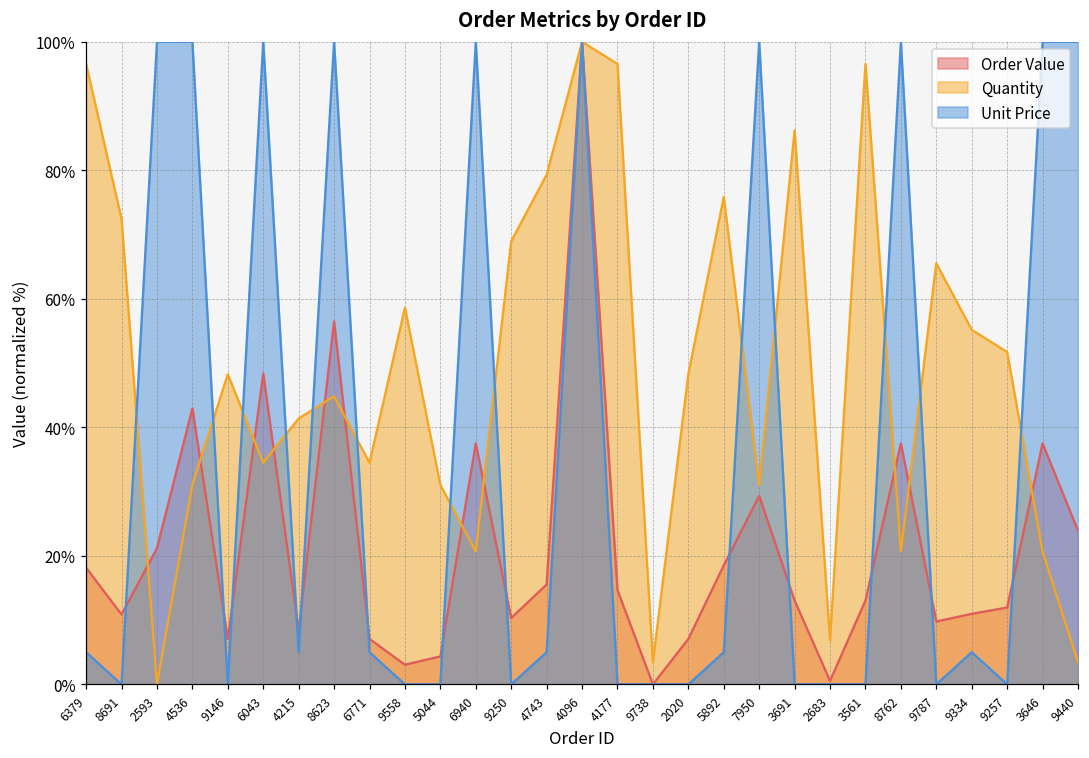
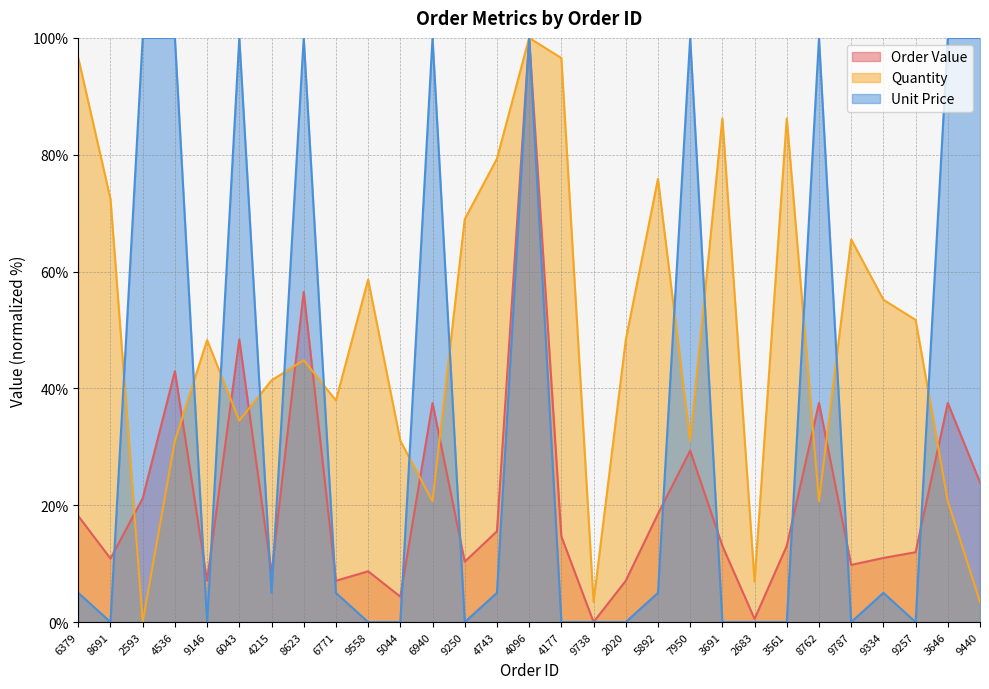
Quantity, 6771: 34% -> 38%
Order Value, 9558: 3% -> 9%
Quantity, 3561: 97% -> 86%
